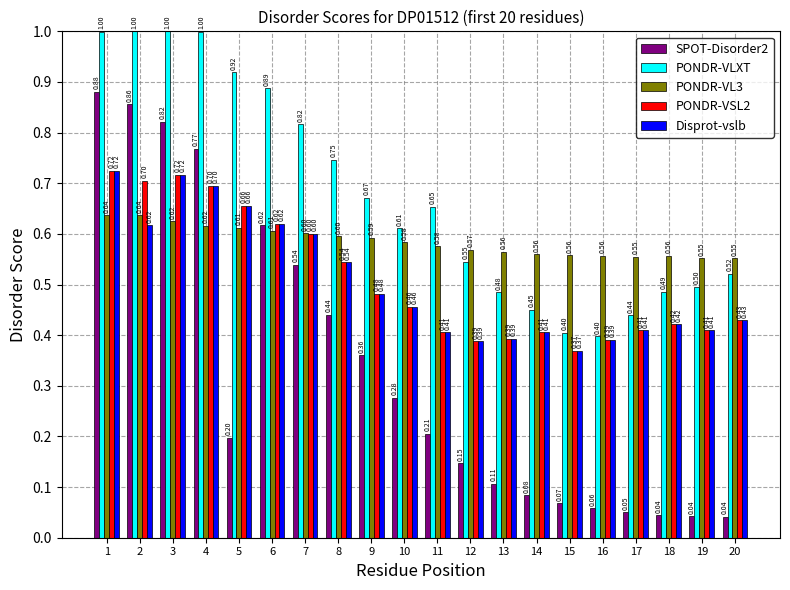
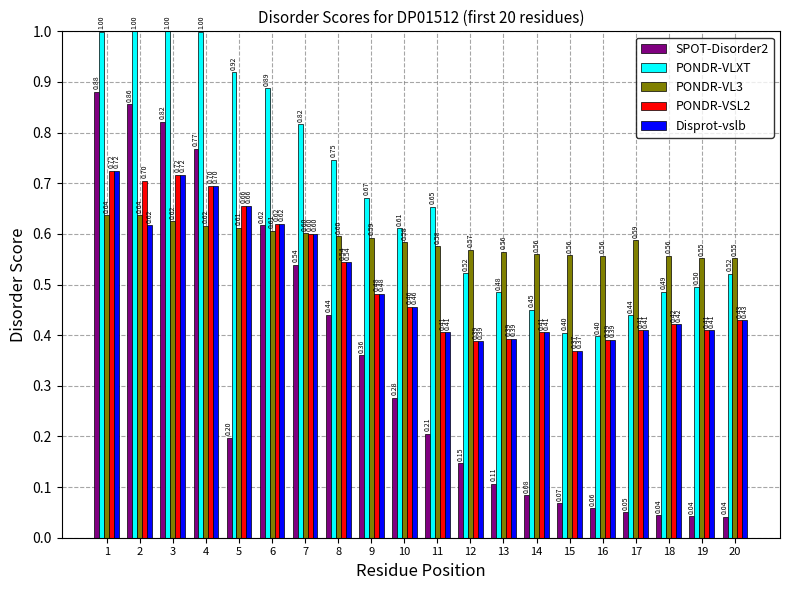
PONDR-VLXT, 12: 0.55 -> 0.52
PONDR-VL3, 17: 0.55 -> 0.59
